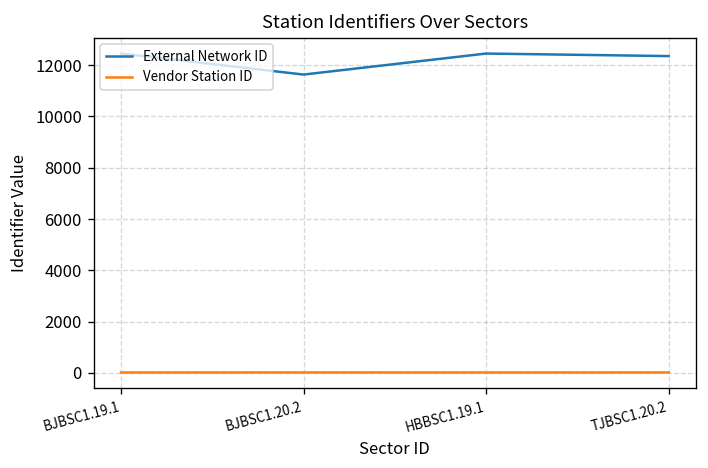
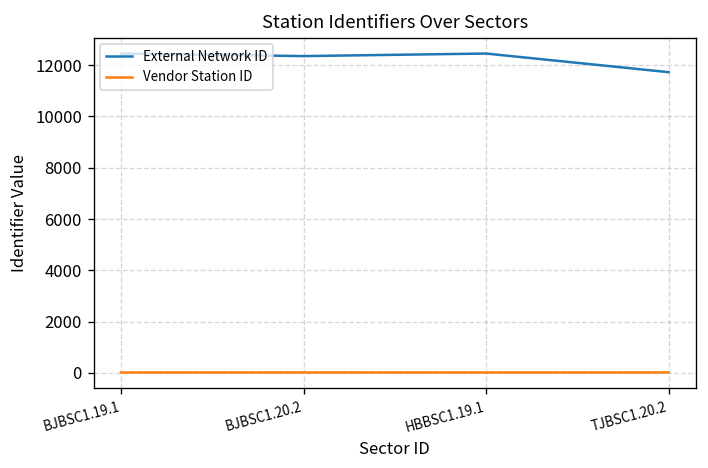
External Network ID, BJBSC1.20.2: 11600 -> 12400
External Network ID, TJBSC1.20.2: 12400 -> 11700
